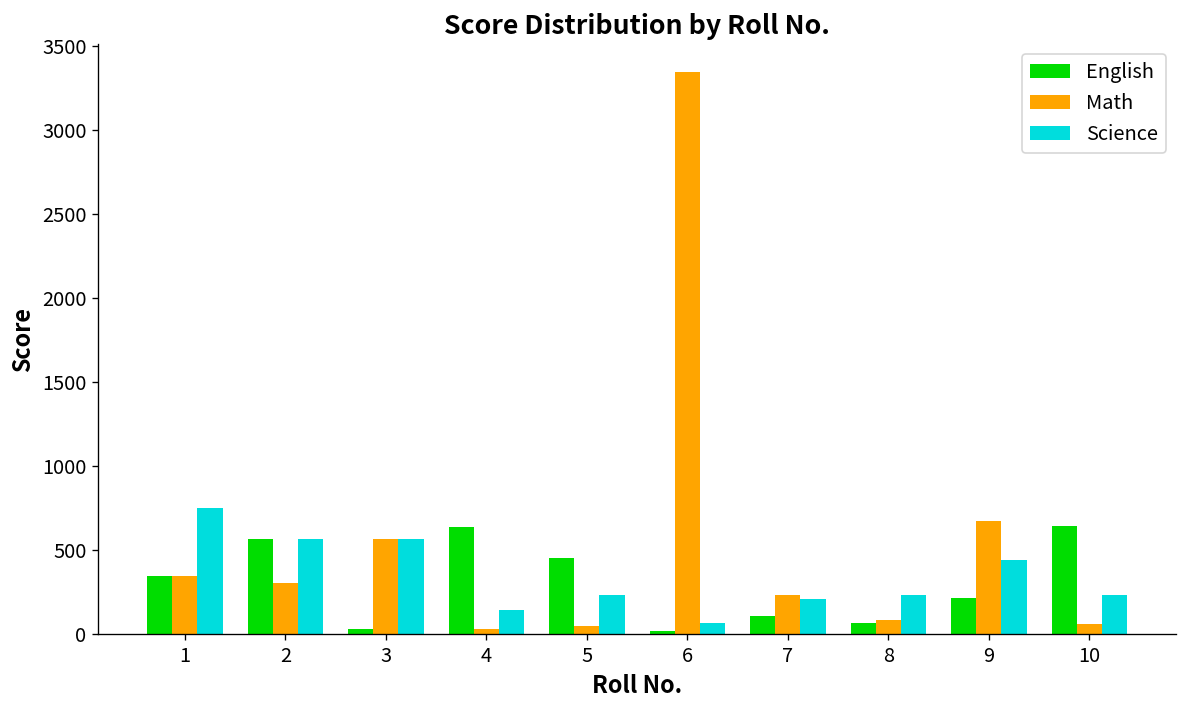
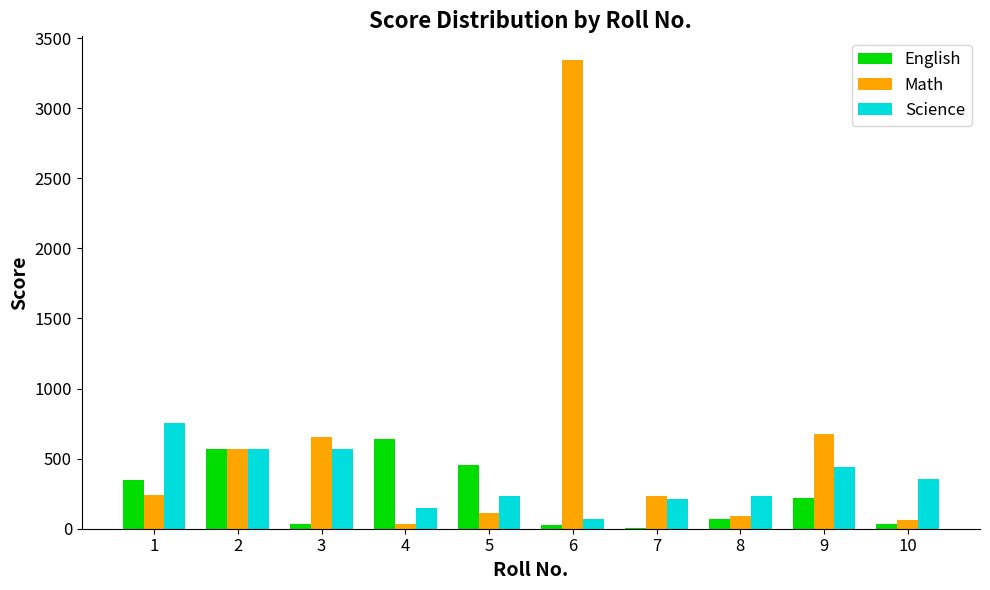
Math, 1: 350 -> 240
Math, 2: 310 -> 570
Math, 3: 570 -> 660
Math, 5: 50 -> 110
English, 7: 110 -> 10
English, 10: 640 -> 30
Science, 10: 230 -> 360
